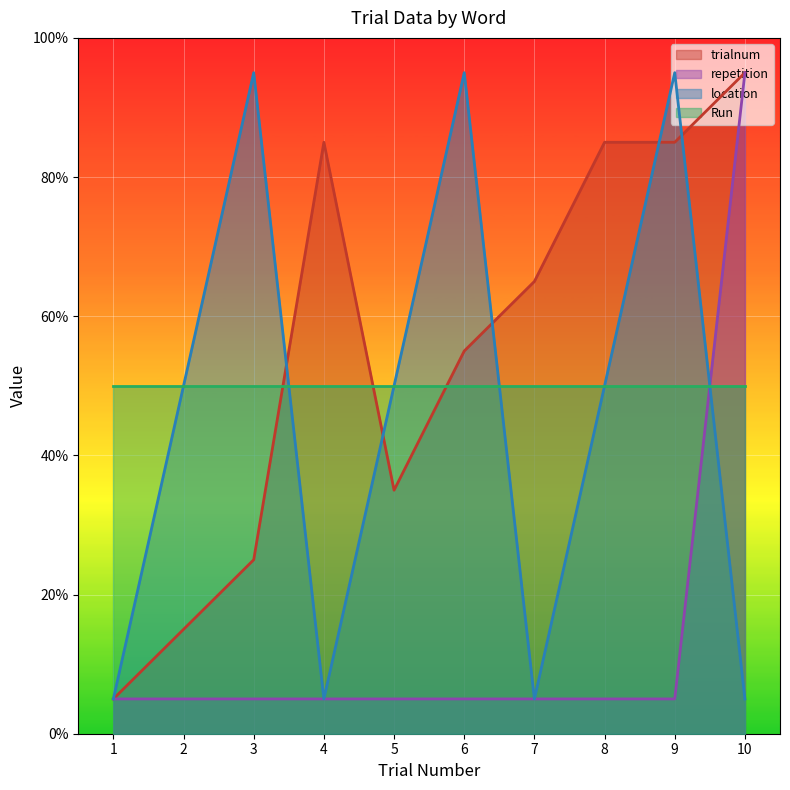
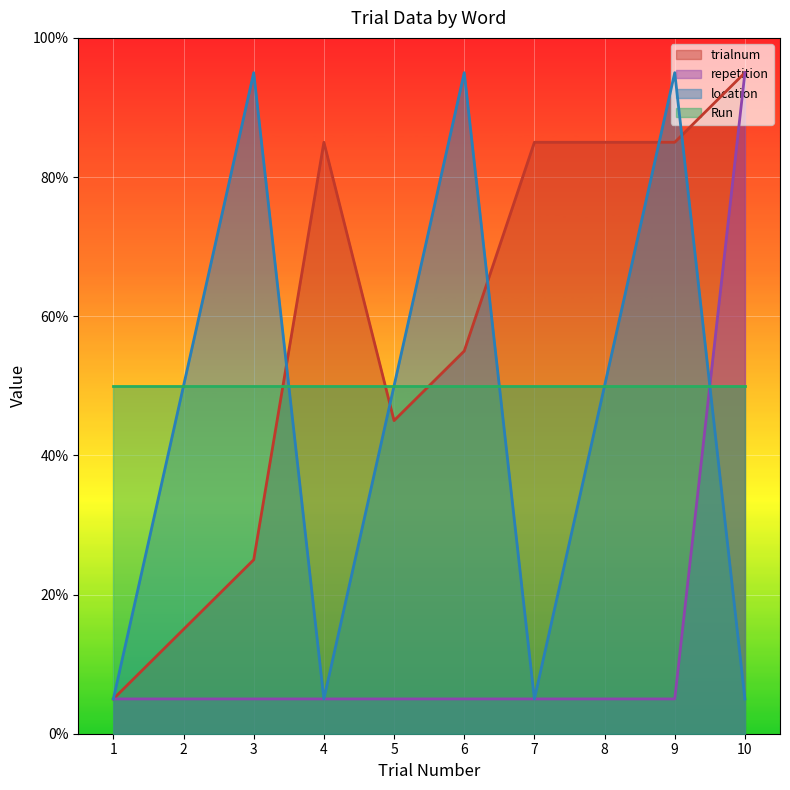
trialnum, 5: 35% -> 45%
trialnum, 7: 65% -> 85%
